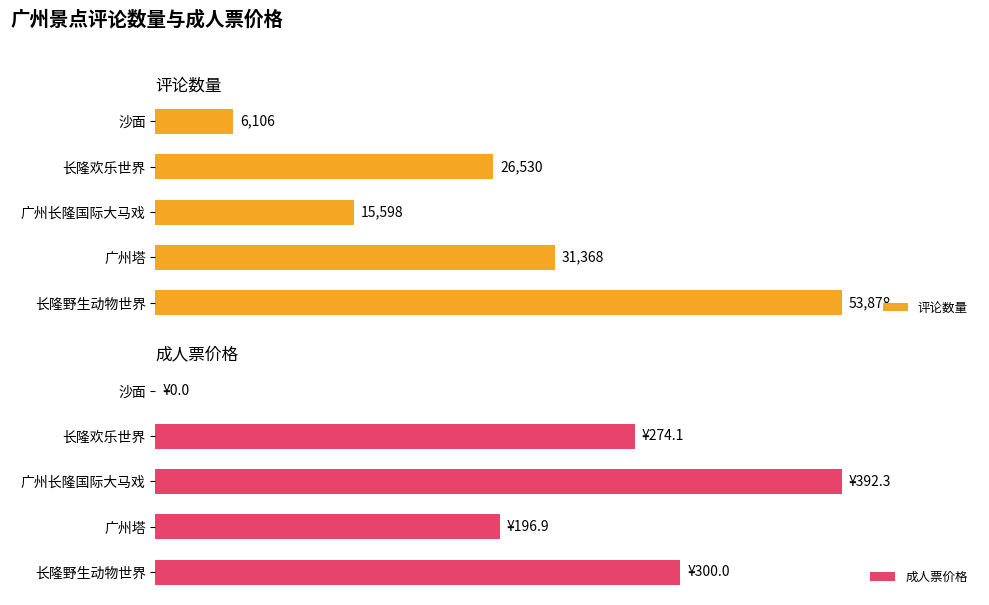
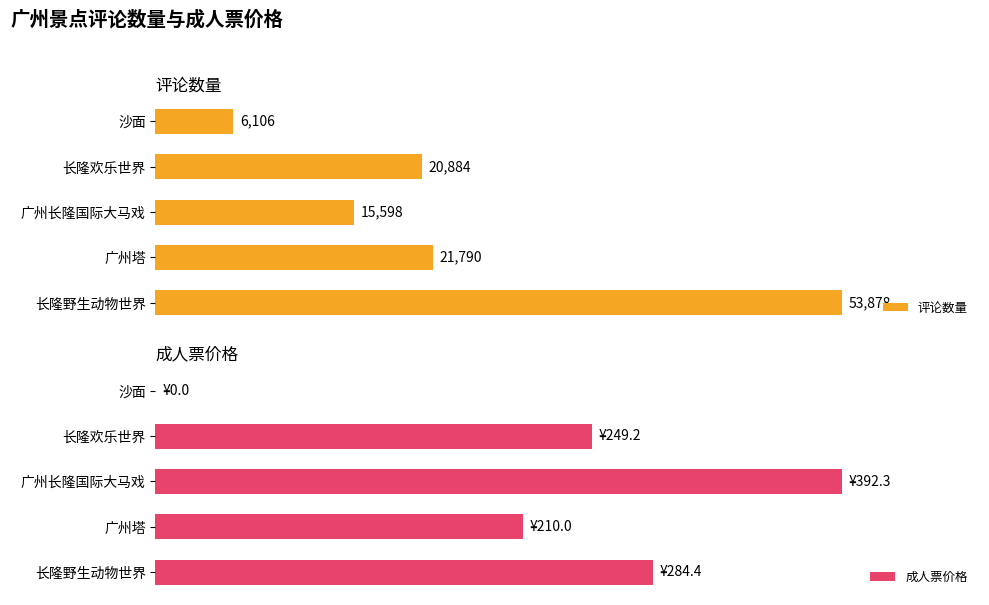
评论数量, 长隆欢乐世界: 26,530 -> 20,884
评论数量, 广州塔: 31,368 -> 21,790
成人票价格, 长隆欢乐世界: ¥274.1 -> ¥249.2
成人票价格, 广州塔: ¥196.9 -> ¥210.0
成人票价格, 长隆野生动物世界: ¥300.0 -> ¥284.4
